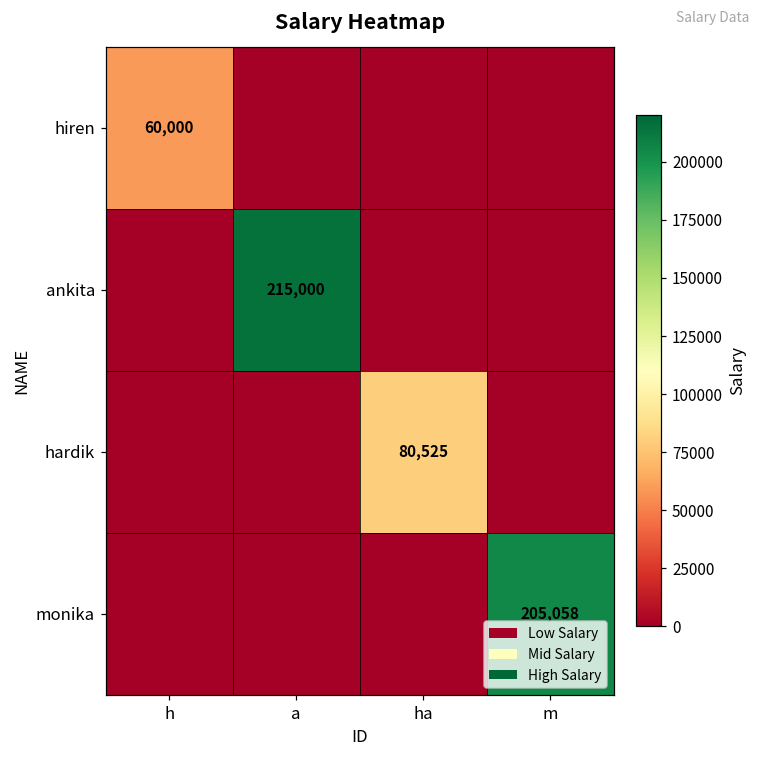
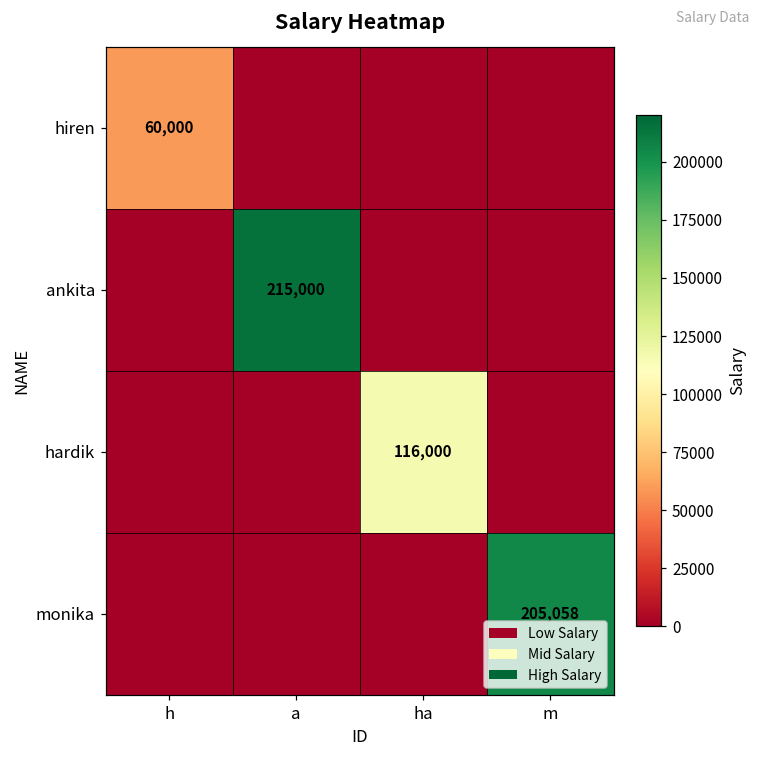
hardik, ha: 80,525 -> 116,000
